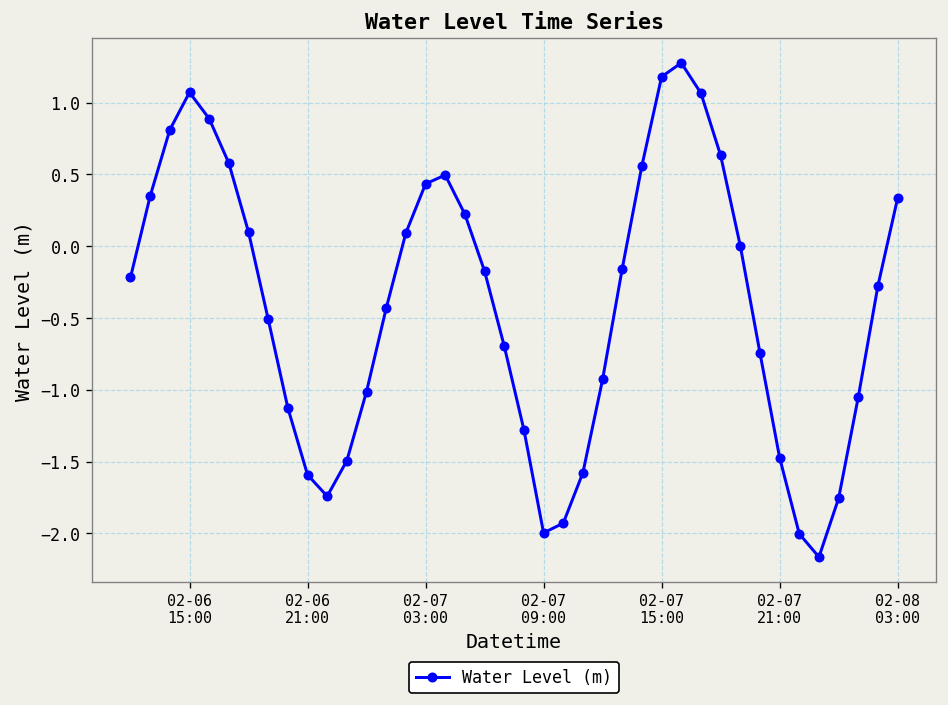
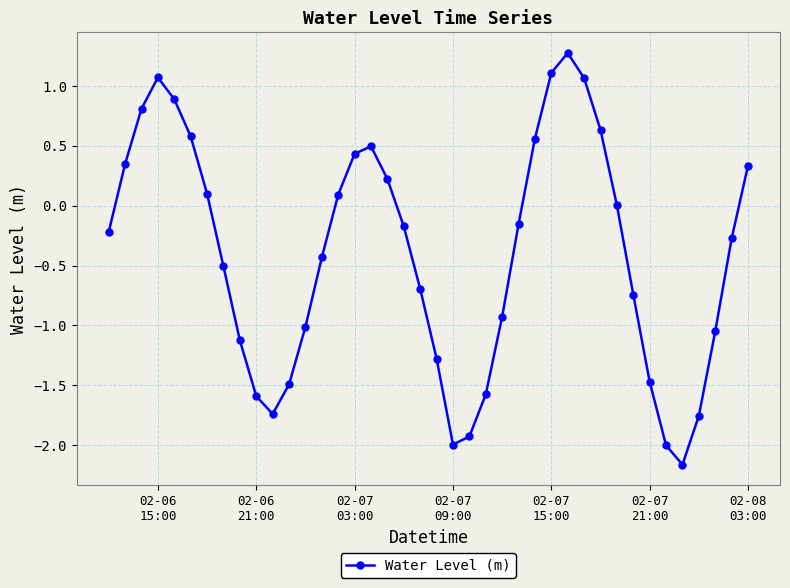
02-07 15:00: 1.18 -> 1.11
